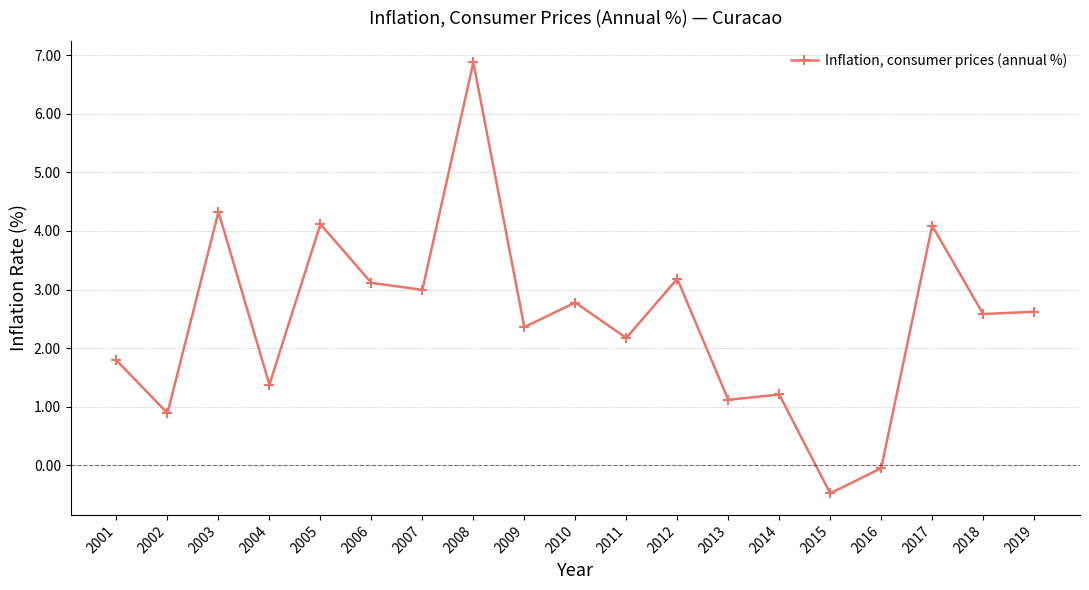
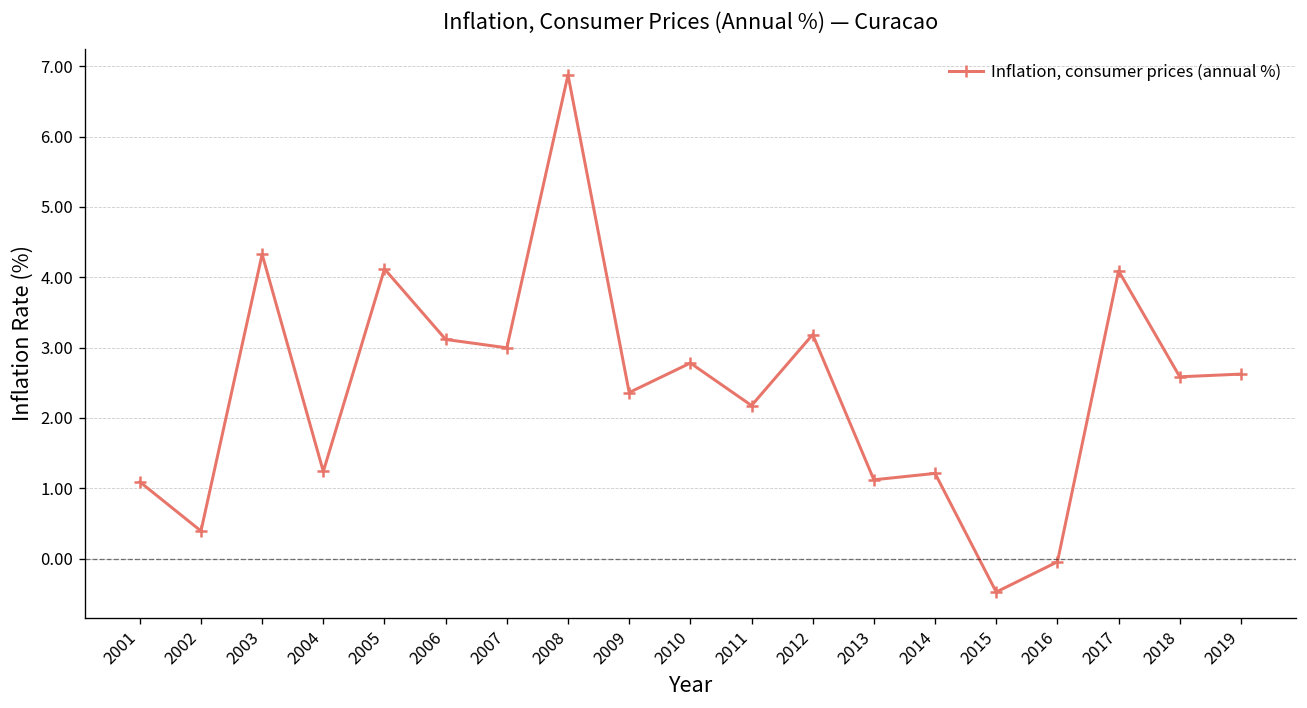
2001: 1.8 -> 1.1
2002: 0.9 -> 0.4
2004: 1.4 -> 1.2
